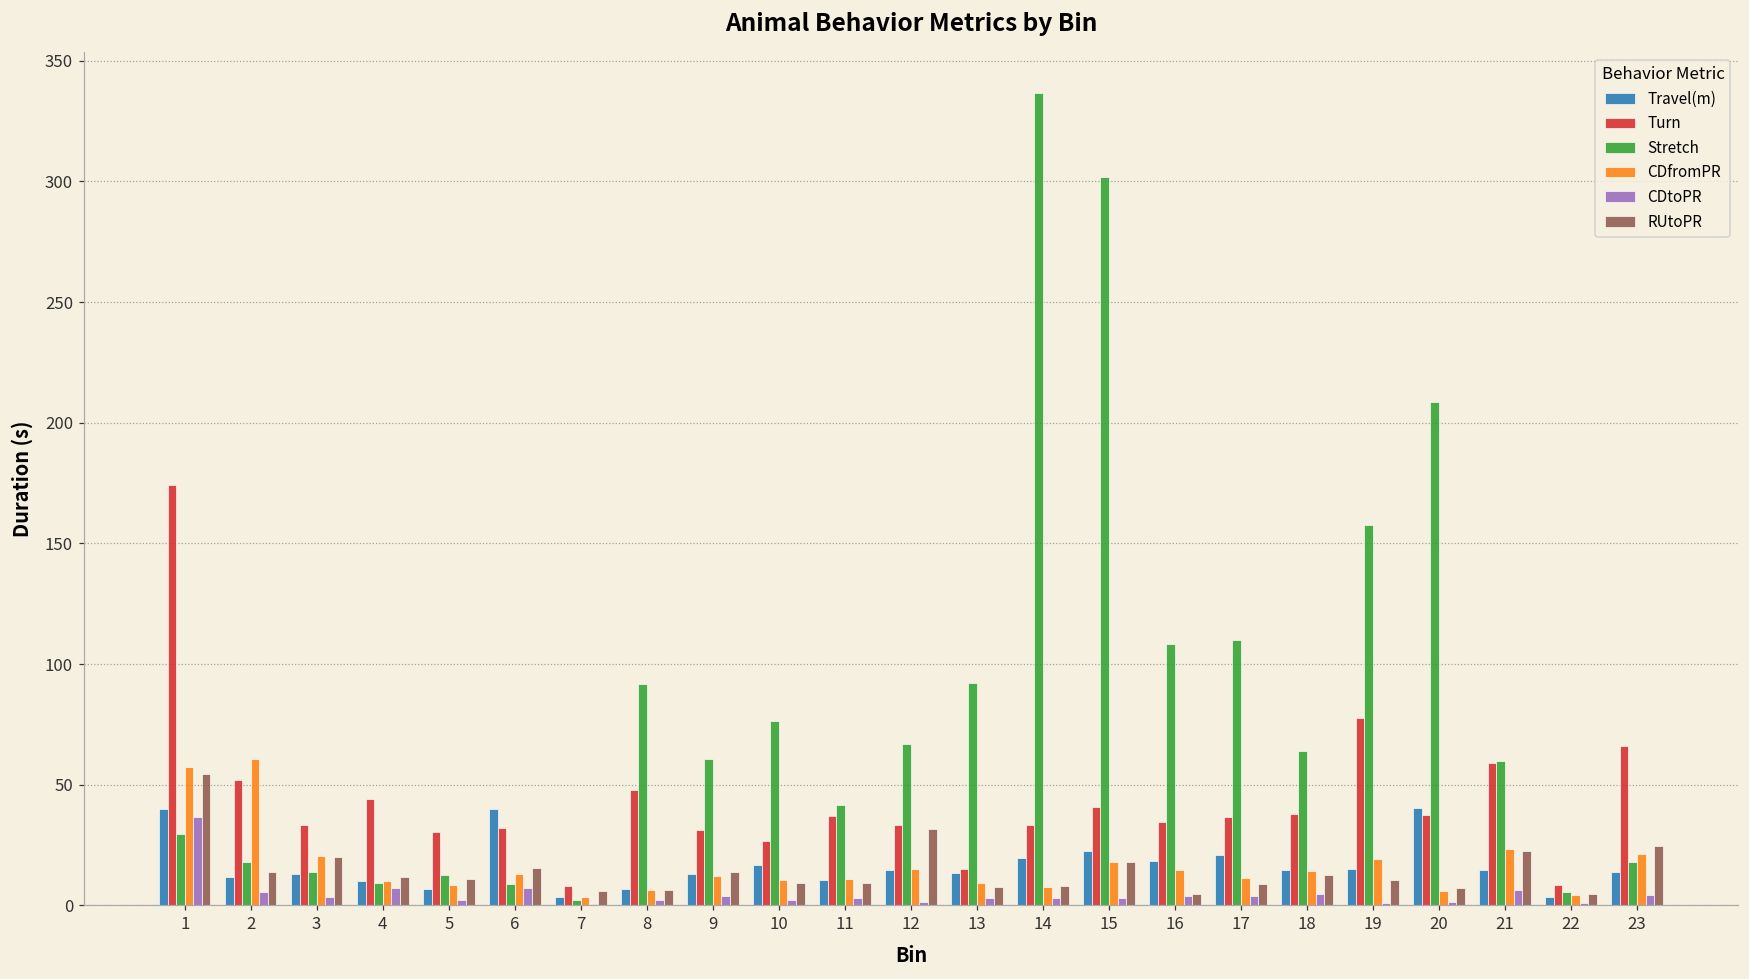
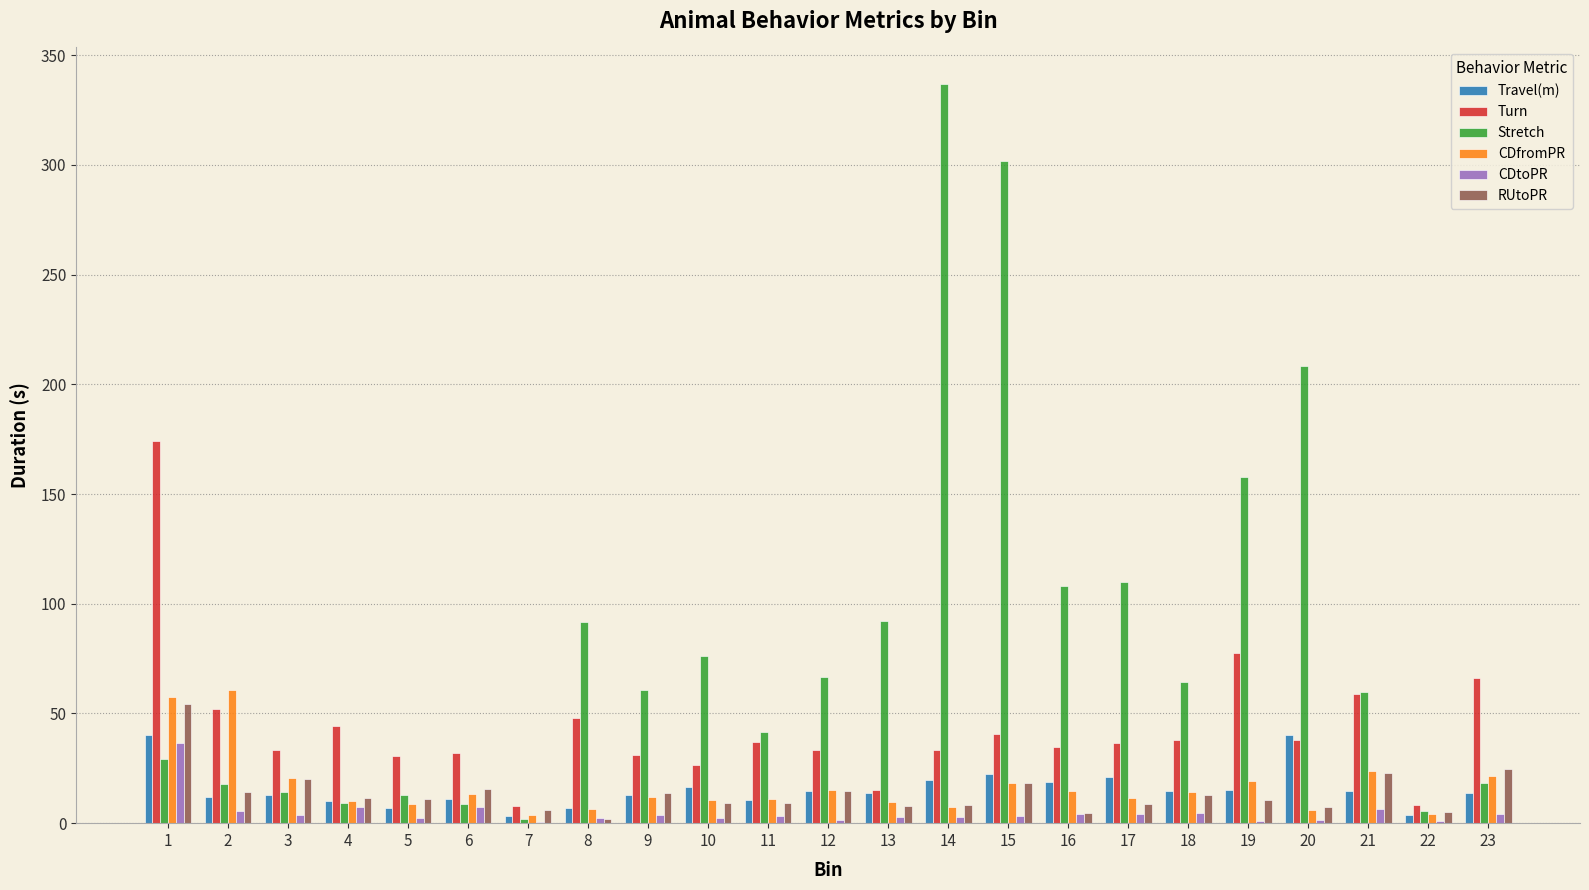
Travel(m), 6: 40 -> 11
RUtoPR, 8: 6 -> 2
RUtoPR, 12: 32 -> 15
